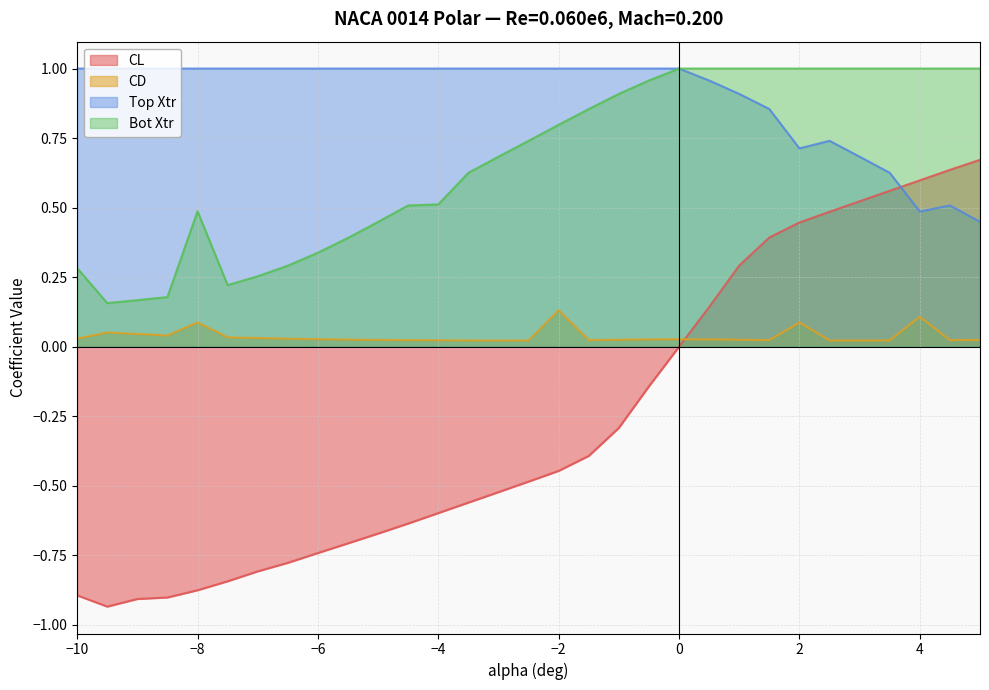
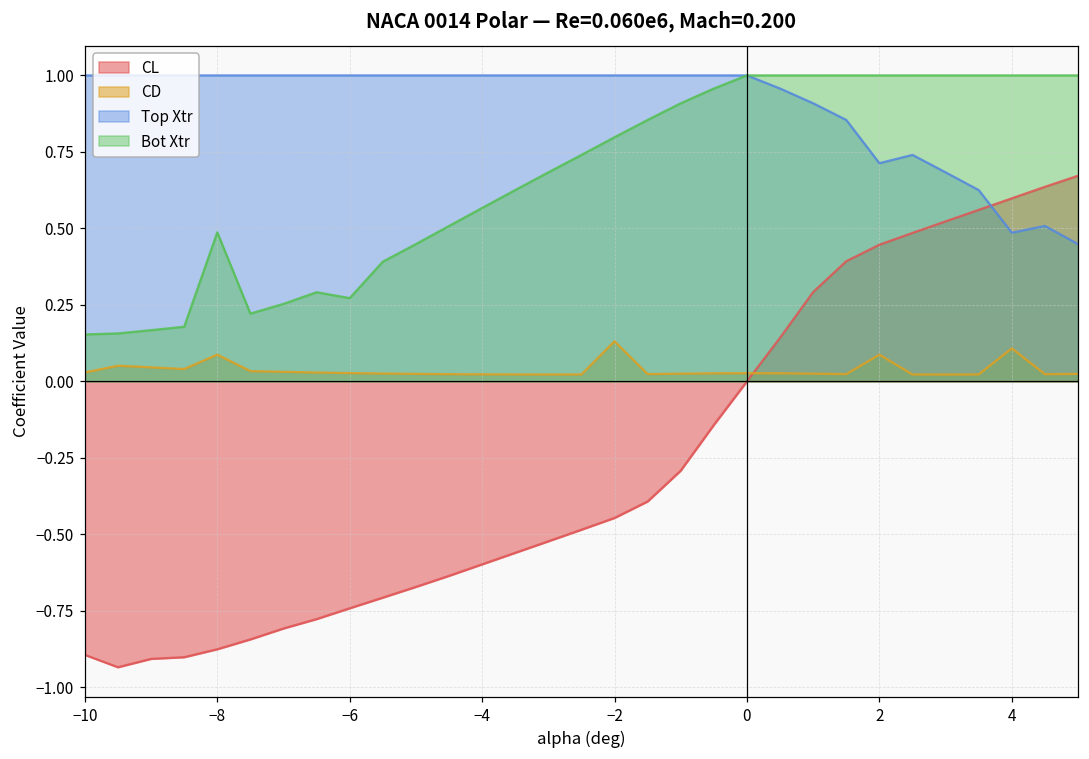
Bot Xtr, −10: 0.28 -> 0.15
Bot Xtr, −6: 0.34 -> 0.27
Bot Xtr, −4: 0.51 -> 0.57
